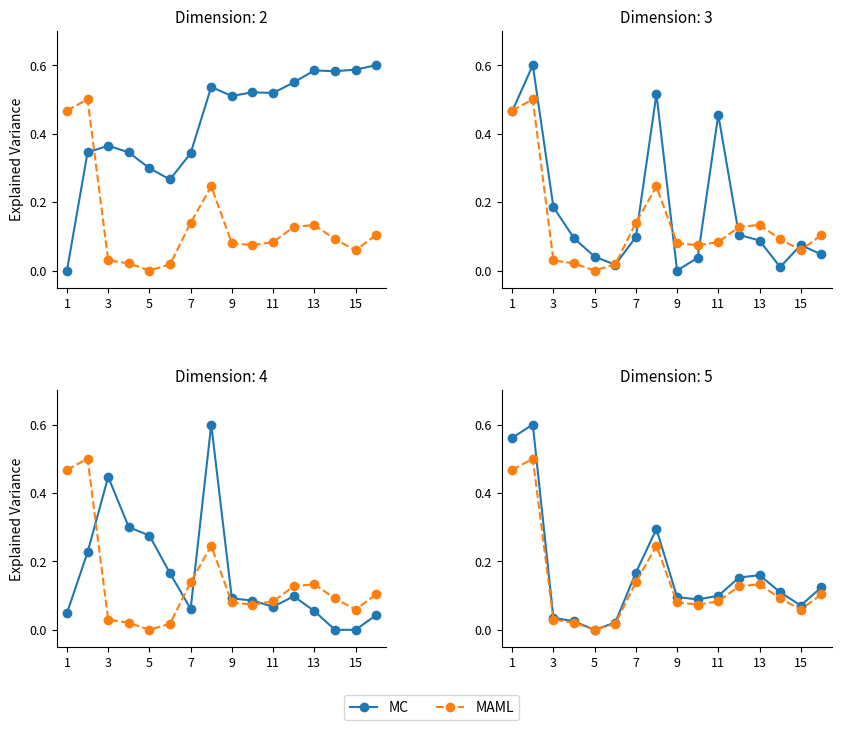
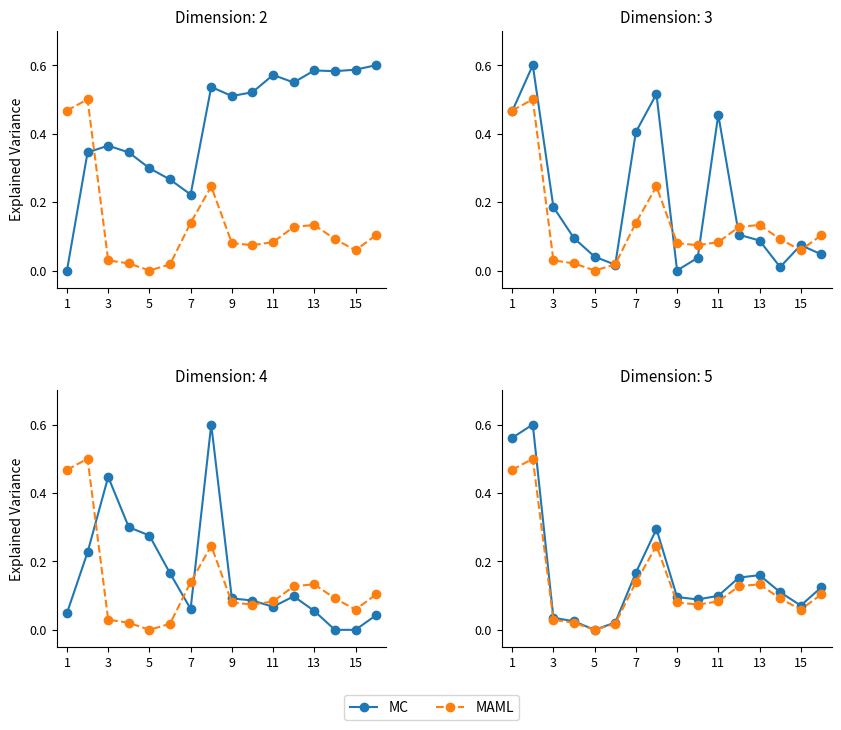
Dimension: 2, MC, 7: 0.34 -> 0.22
Dimension: 2, MC, 11: 0.52 -> 0.57
Dimension: 3, MC, 7: 0.10 -> 0.40
